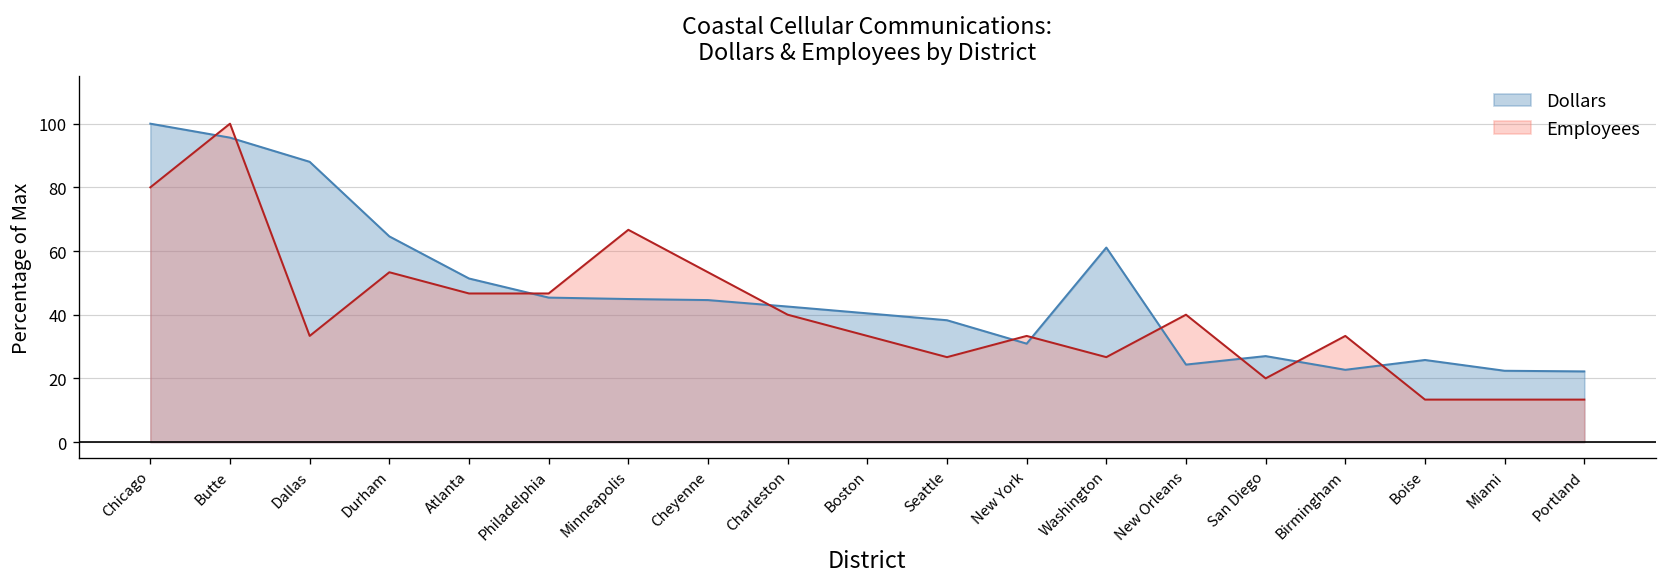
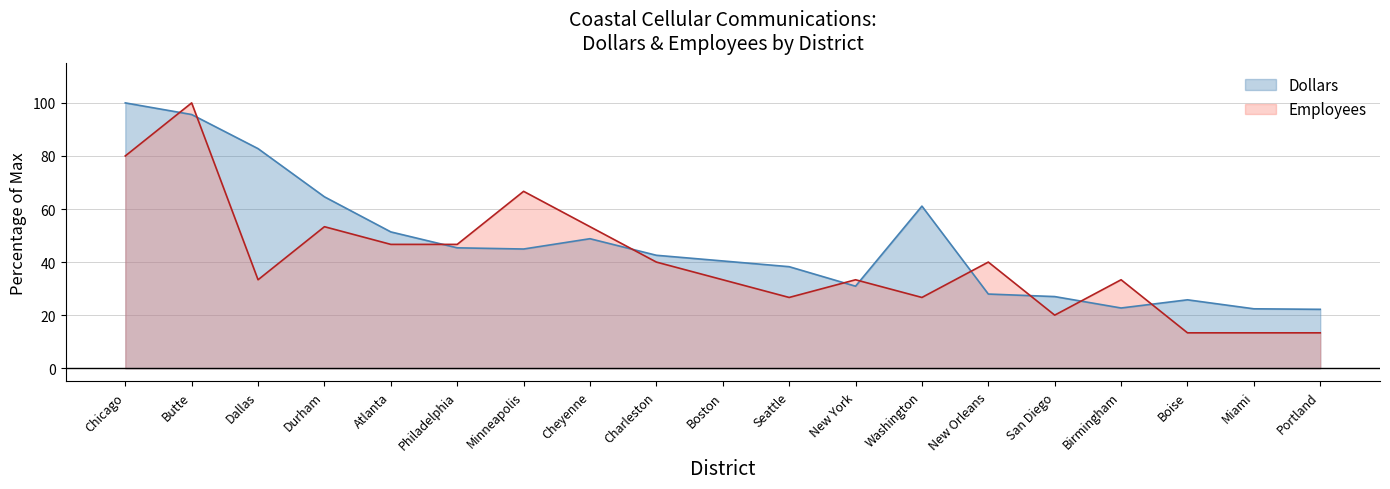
Dollars, Dallas: 88 -> 83
Dollars, Cheyenne: 45 -> 49
Dollars, New Orleans: 24 -> 28
